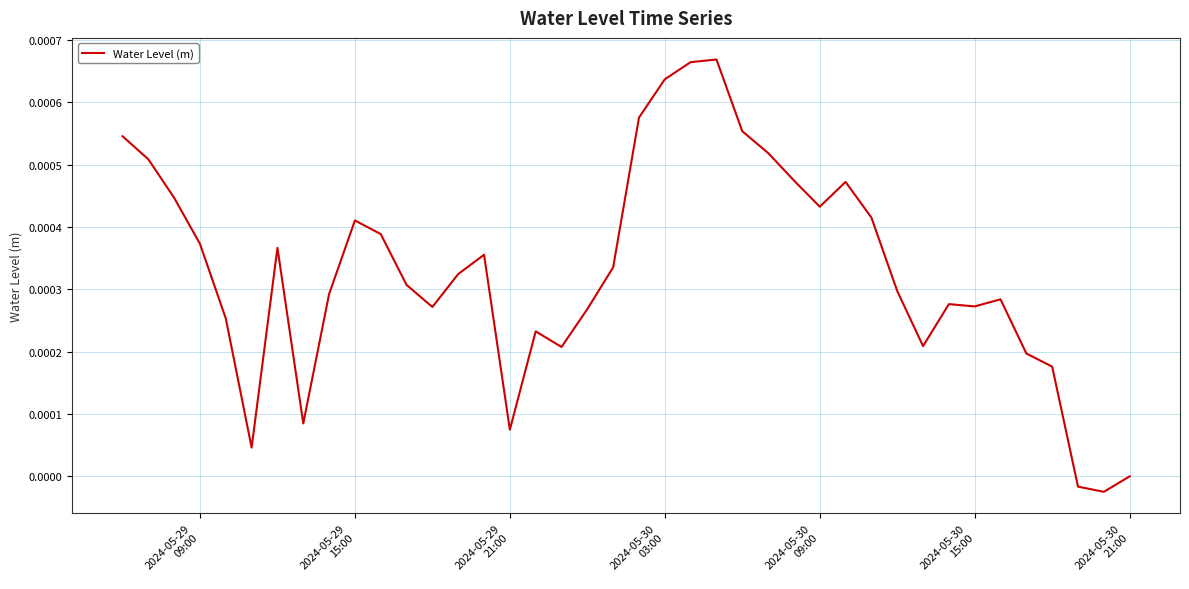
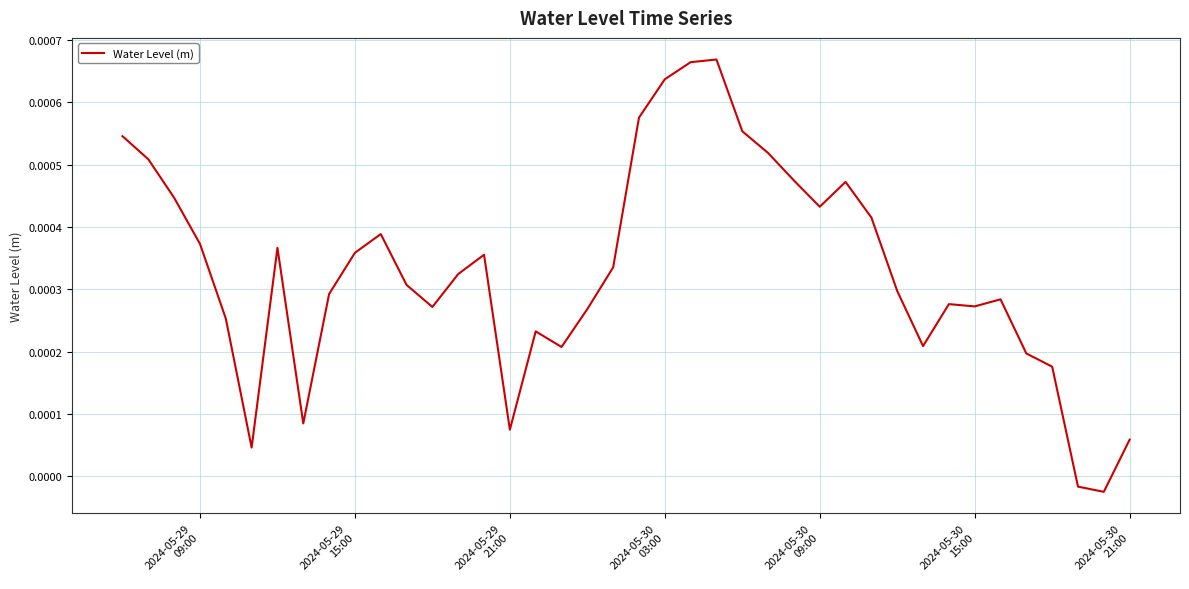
2024-05-29 15:00: 0.00041 -> 0.00036
2024-05-30 21:00: 0.0000 -> 0.0001
